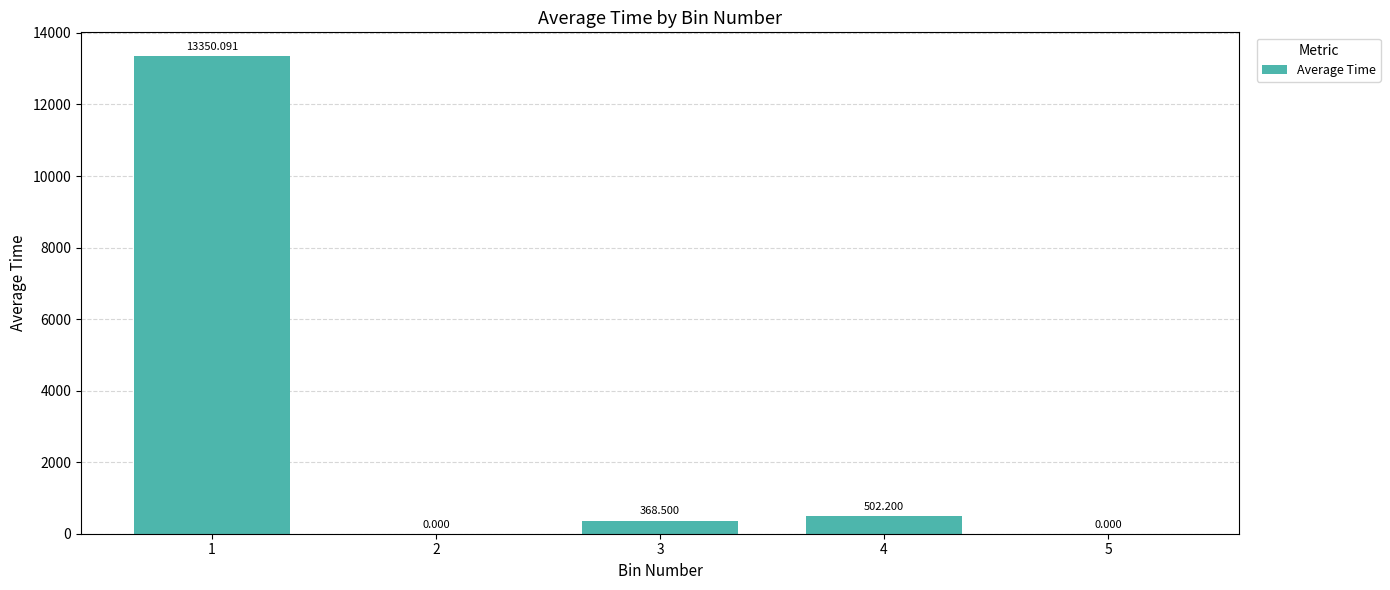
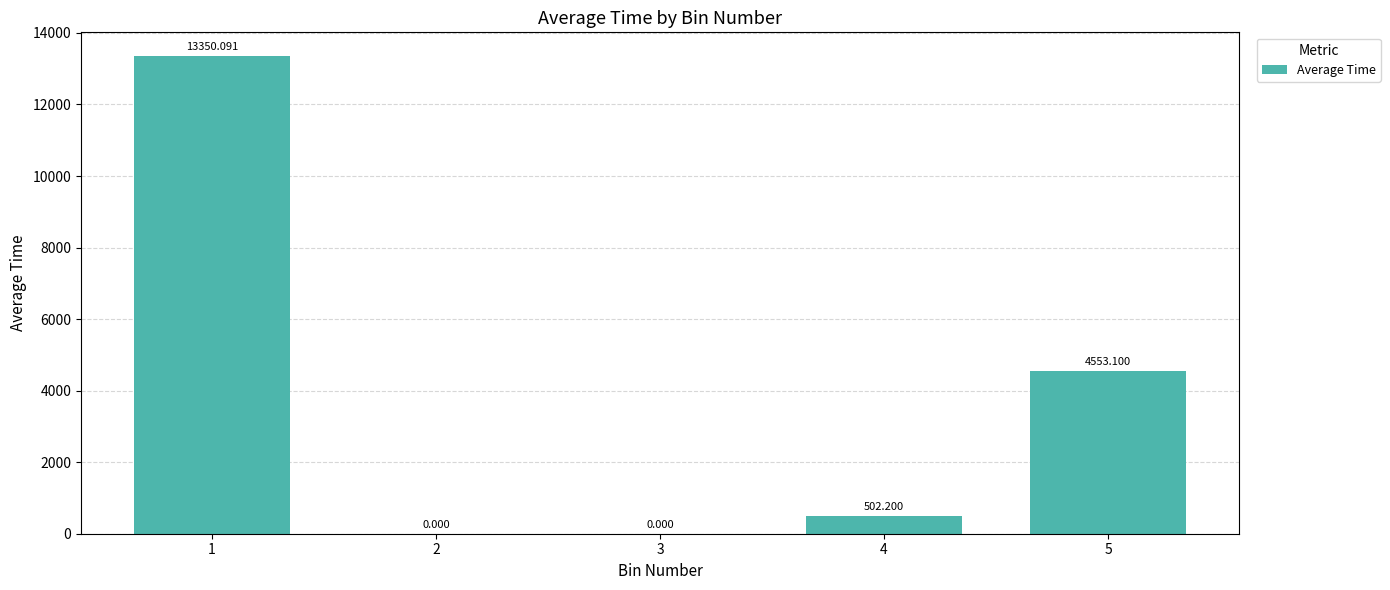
3: 368.500 -> 0.000
5: 0.000 -> 4553.100
